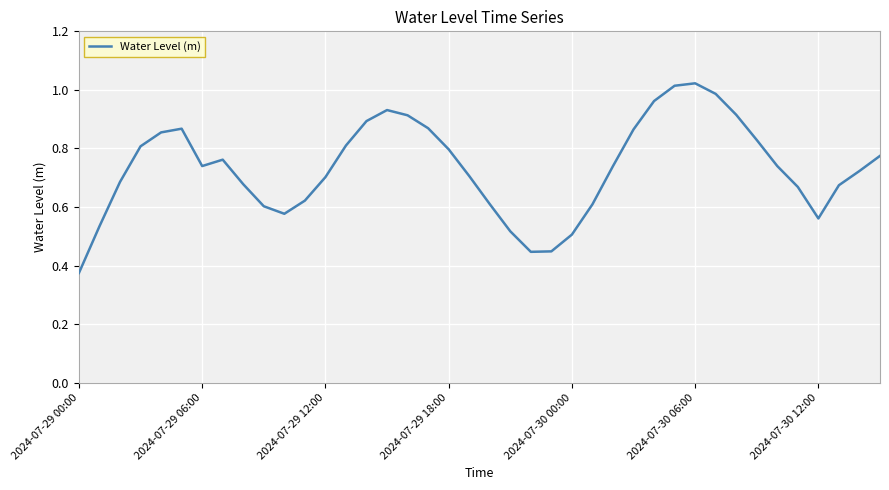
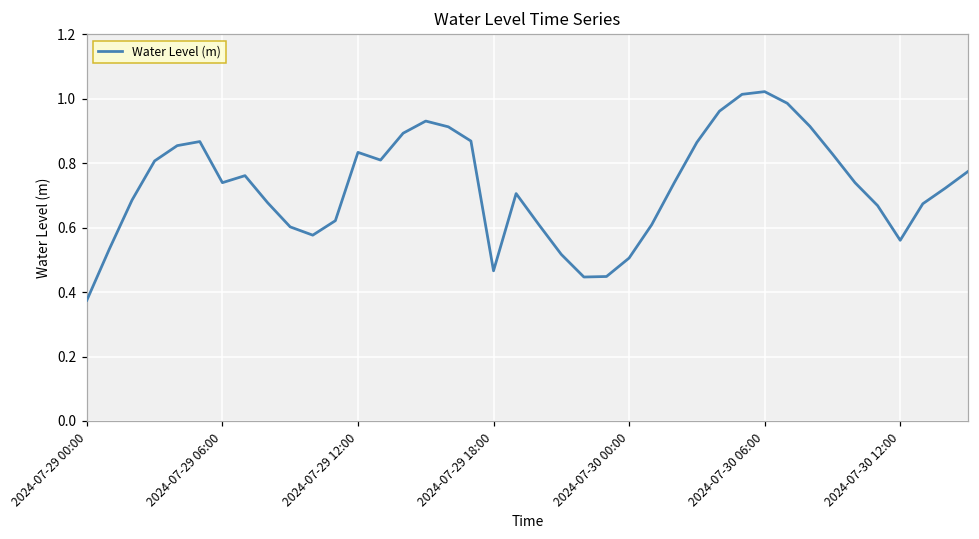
2024-07-29 12:00: 0.70 -> 0.83
2024-07-29 18:00: 0.80 -> 0.47
